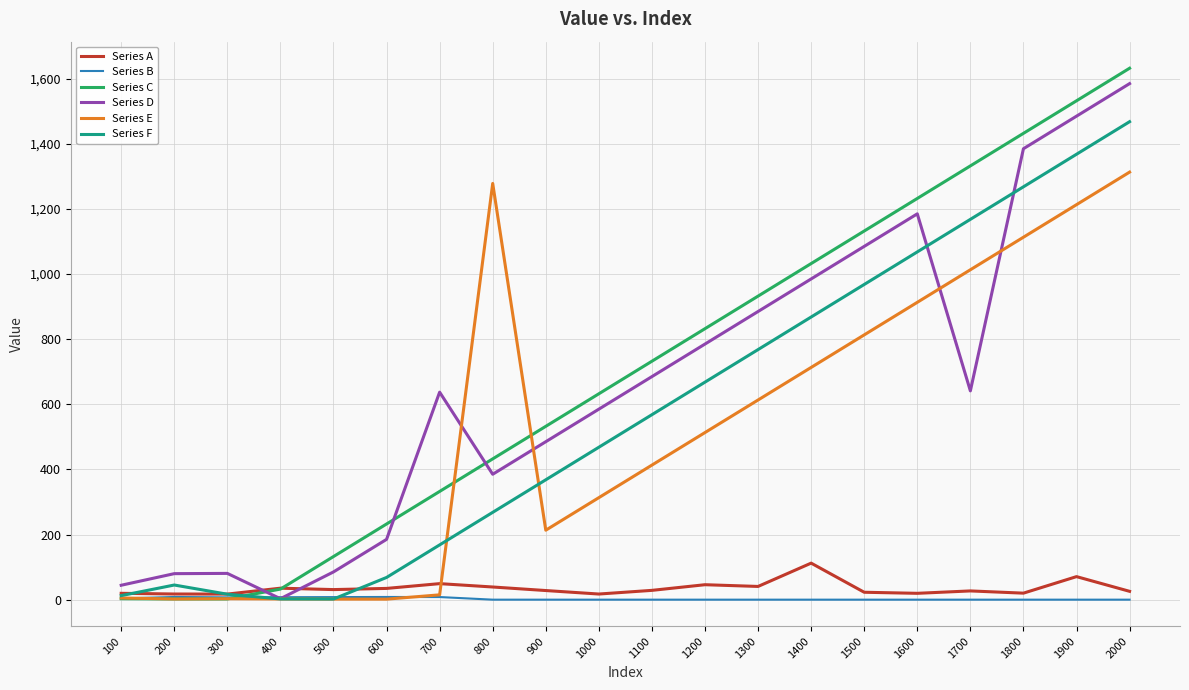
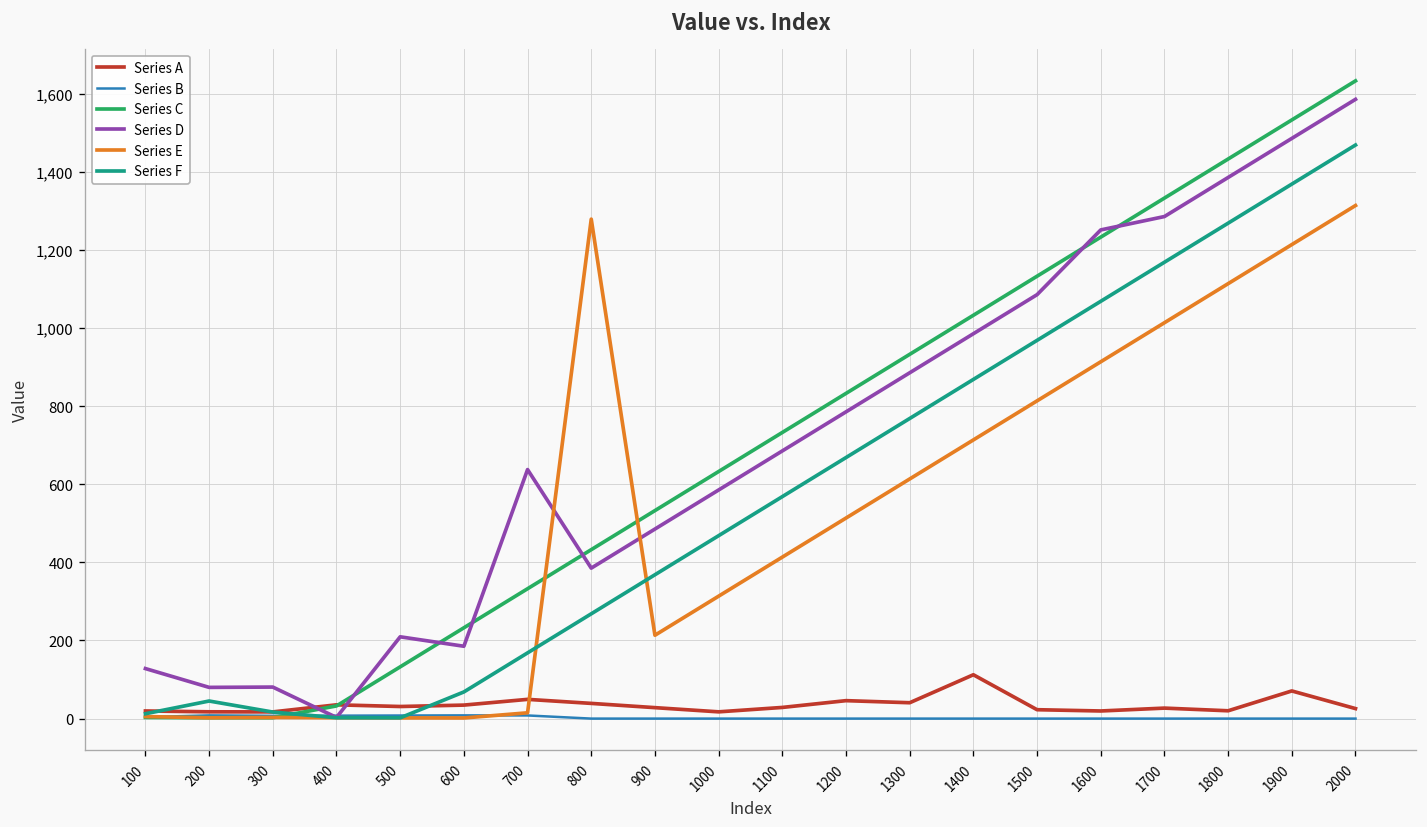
Series D, 100: 40 -> 130
Series D, 500: 90 -> 210
Series D, 1600: 1,190 -> 1,250
Series D, 1700: 640 -> 1,290
